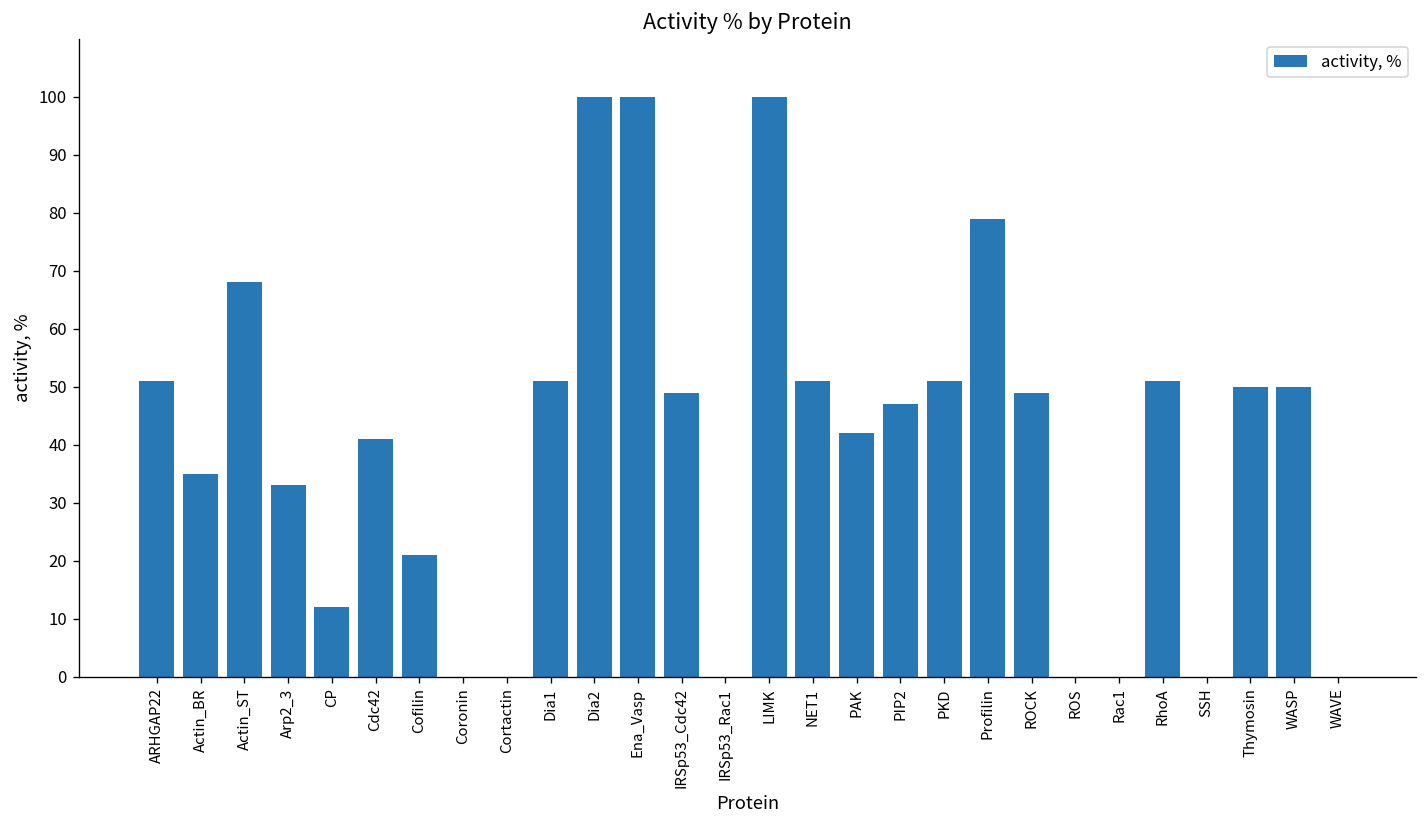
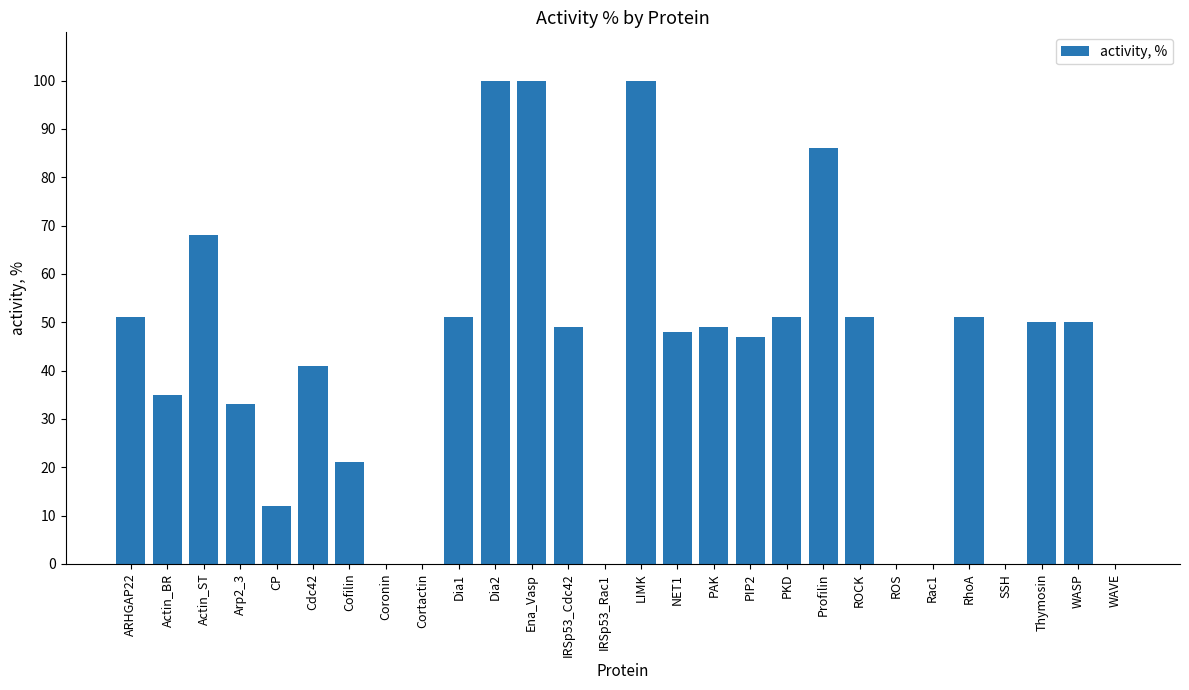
NET1: 51 -> 48
PAK: 42 -> 49
Profilin: 79 -> 86
ROCK: 49 -> 51
